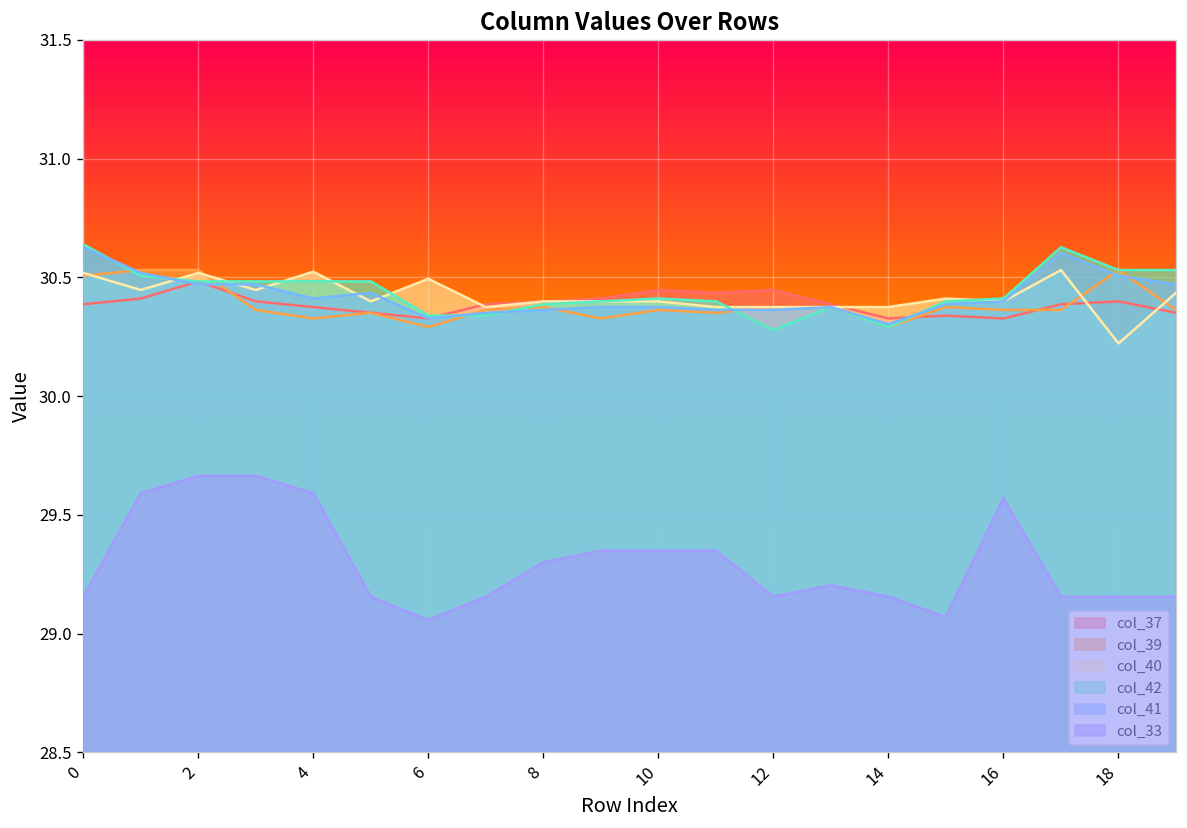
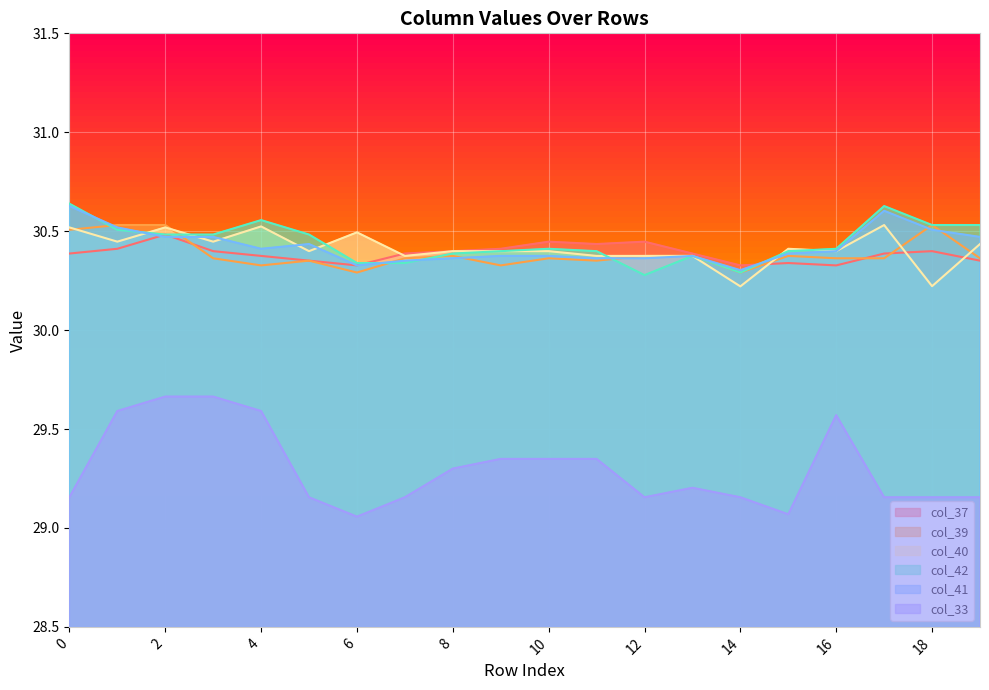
col_42, 4: 30.48 -> 30.56
col_40, 14: 30.38 -> 30.22
